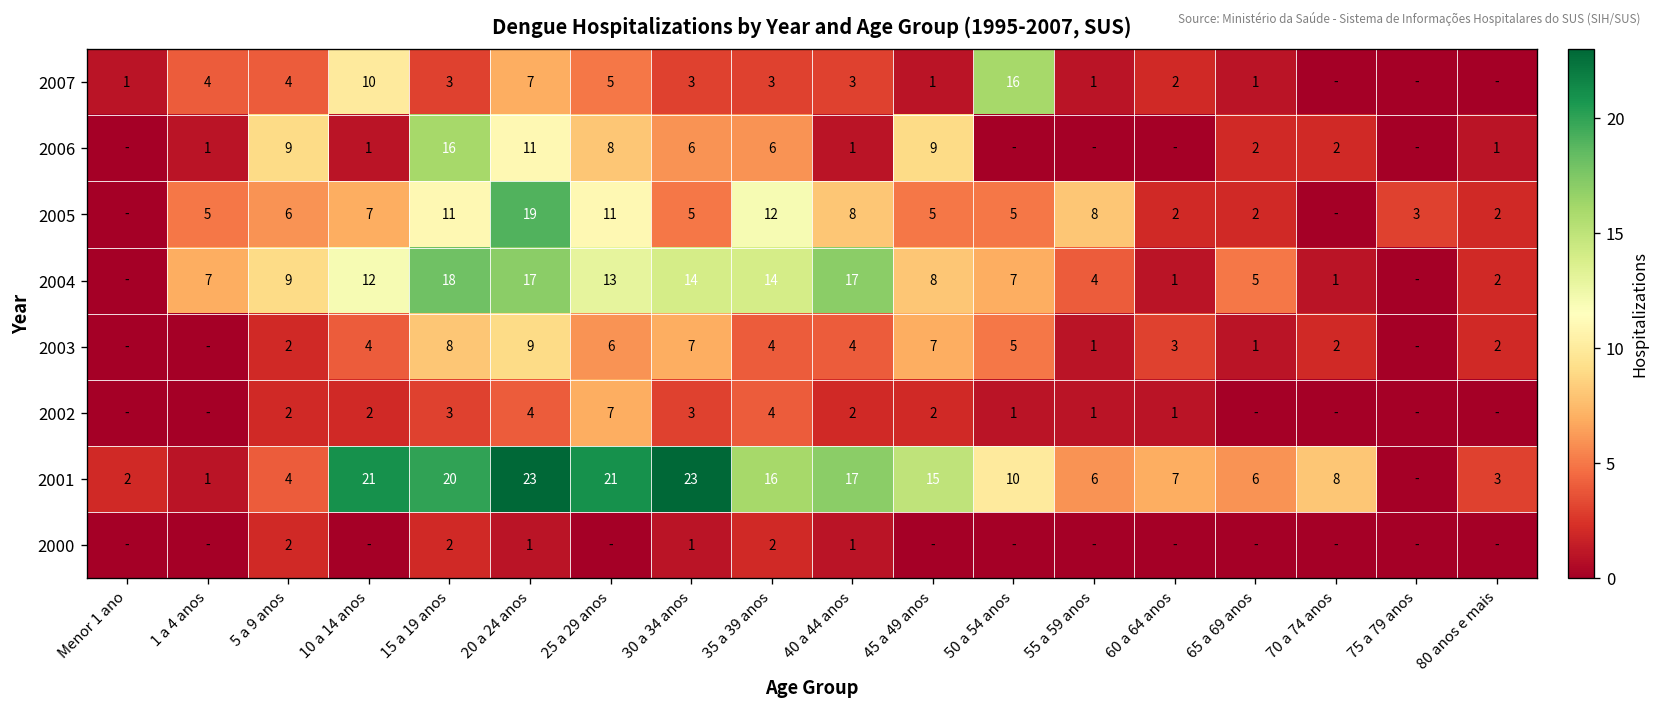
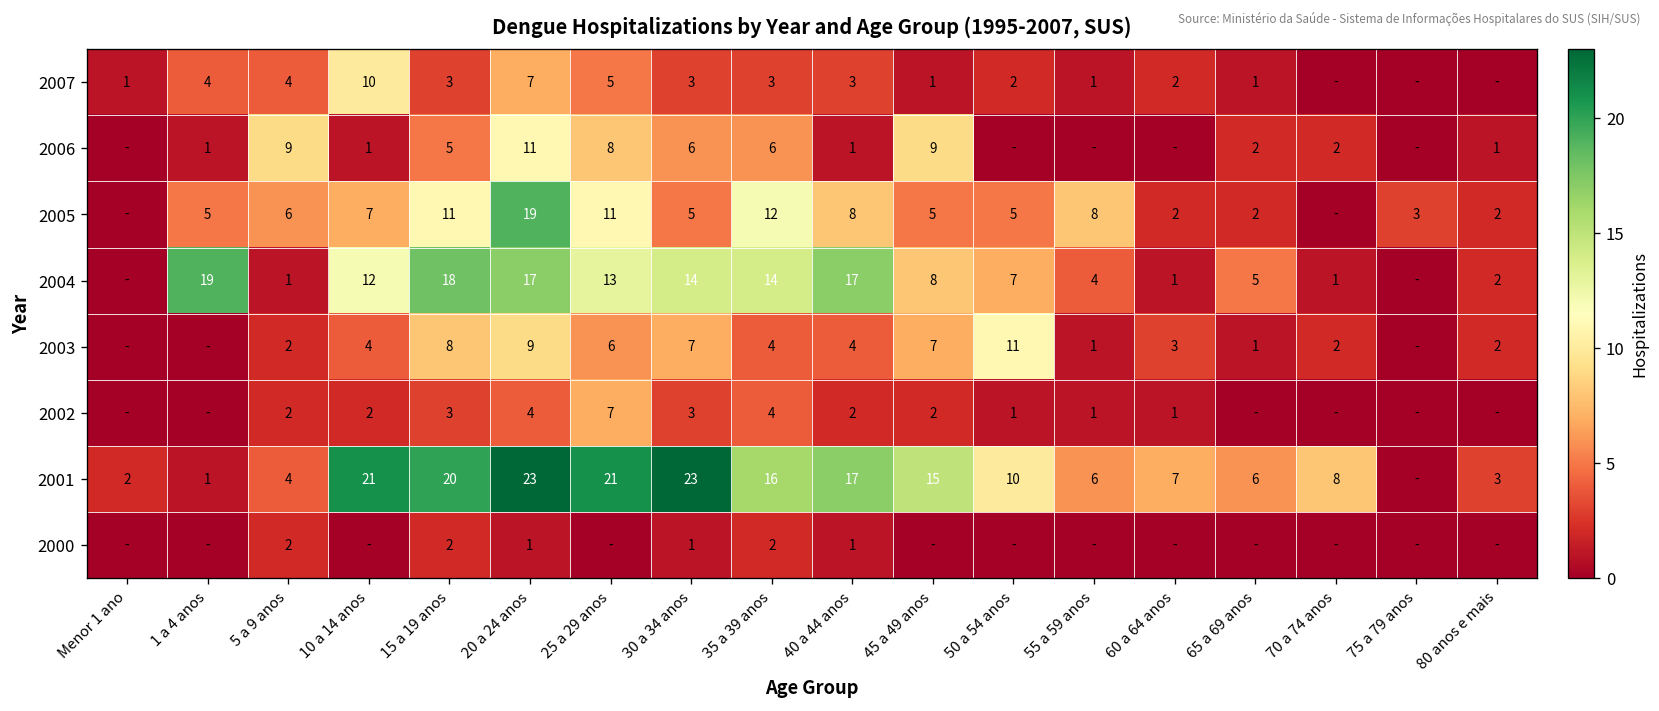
2007, 50 a 54 anos: 16 -> 2
2006, 15 a 19 anos: 16 -> 5
2004, 1 a 4 anos: 7 -> 19
2004, 5 a 9 anos: 9 -> 1
2003, 50 a 54 anos: 5 -> 11
